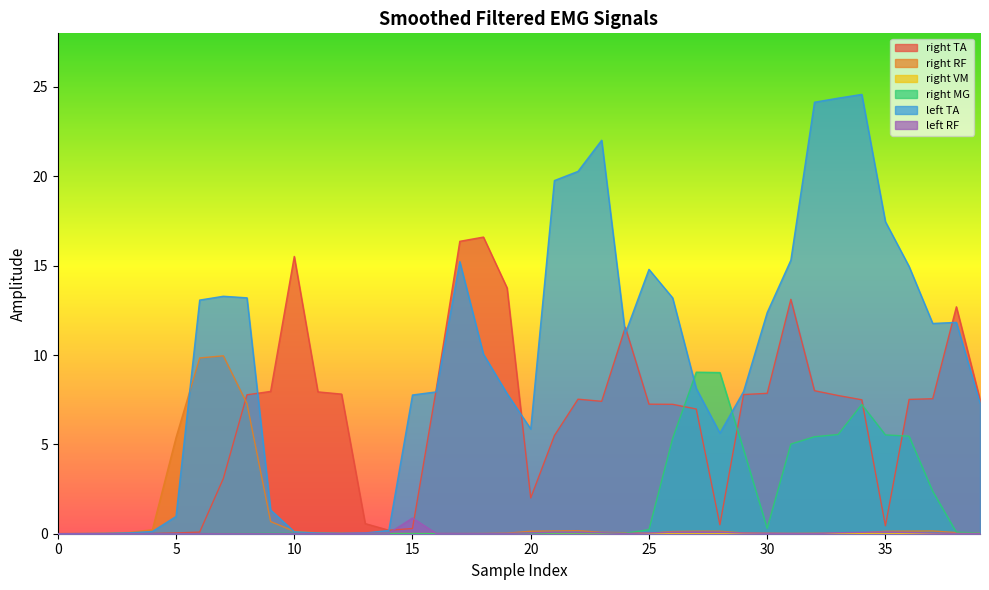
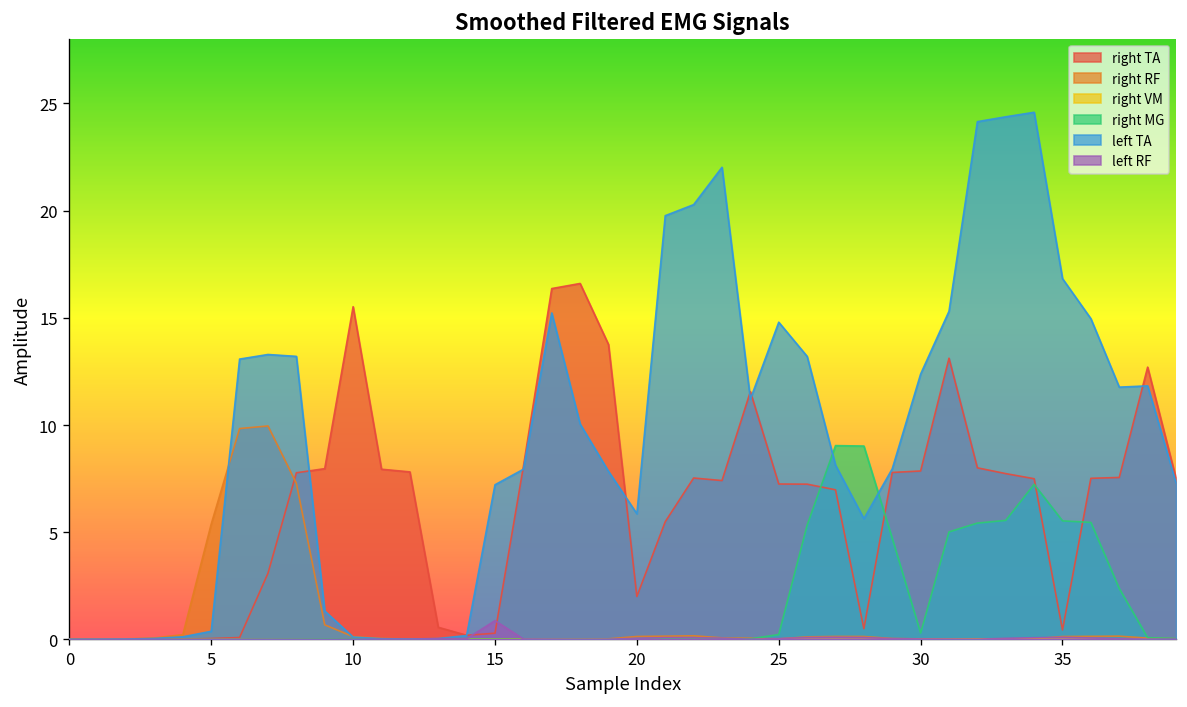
left TA, 5: 1.0 -> 0.4
left TA, 15: 7.8 -> 7.2
left TA, 35: 17.5 -> 16.8
